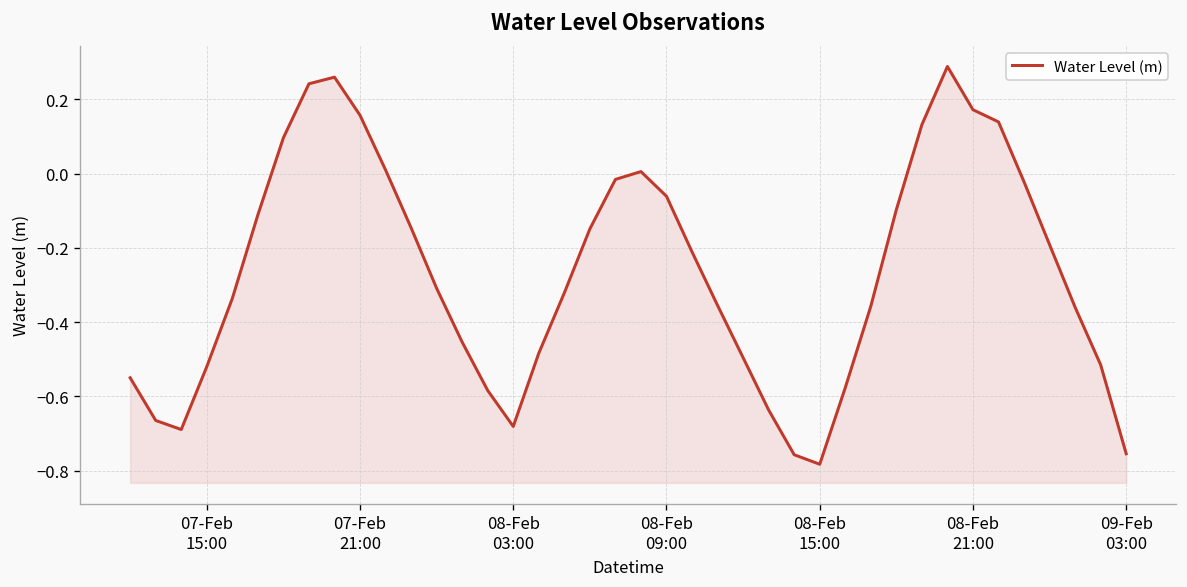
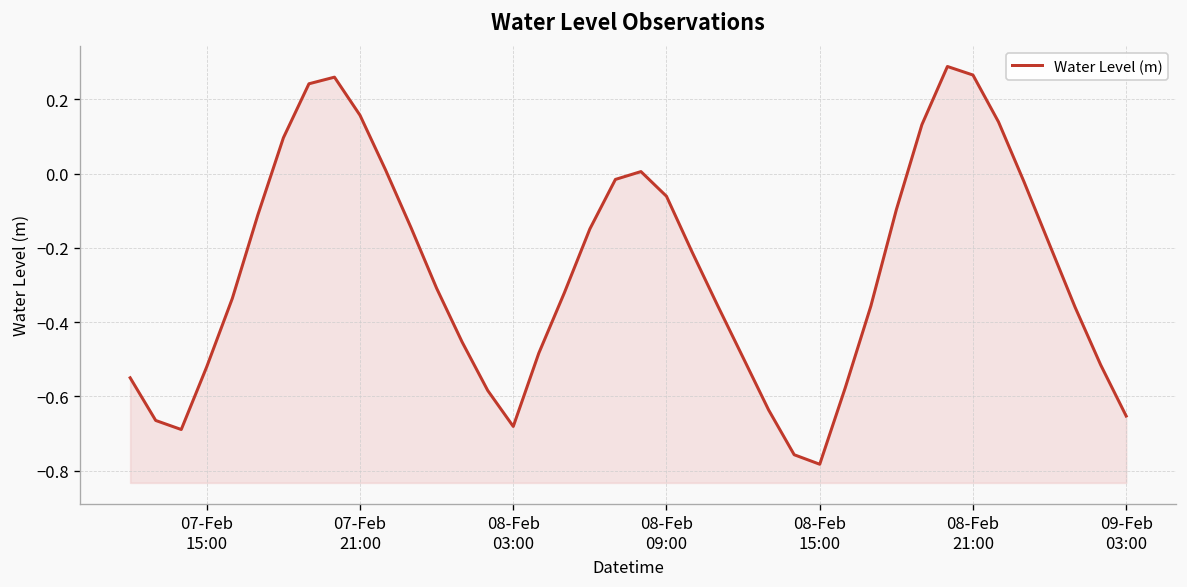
08-Feb 21:00: 0.17 -> 0.27
09-Feb 03:00: -0.75 -> -0.65
